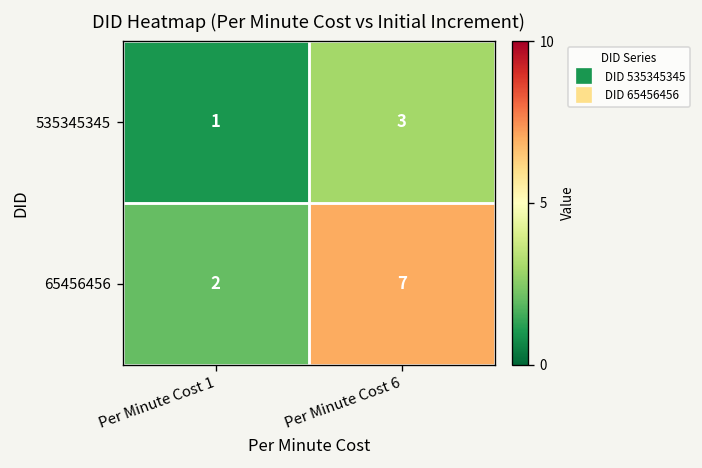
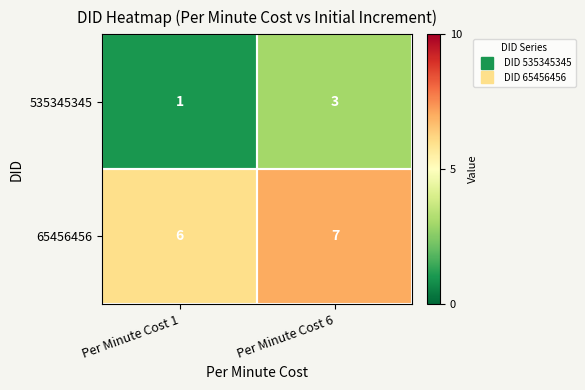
65456456, Per Minute Cost 1: 2 -> 6
